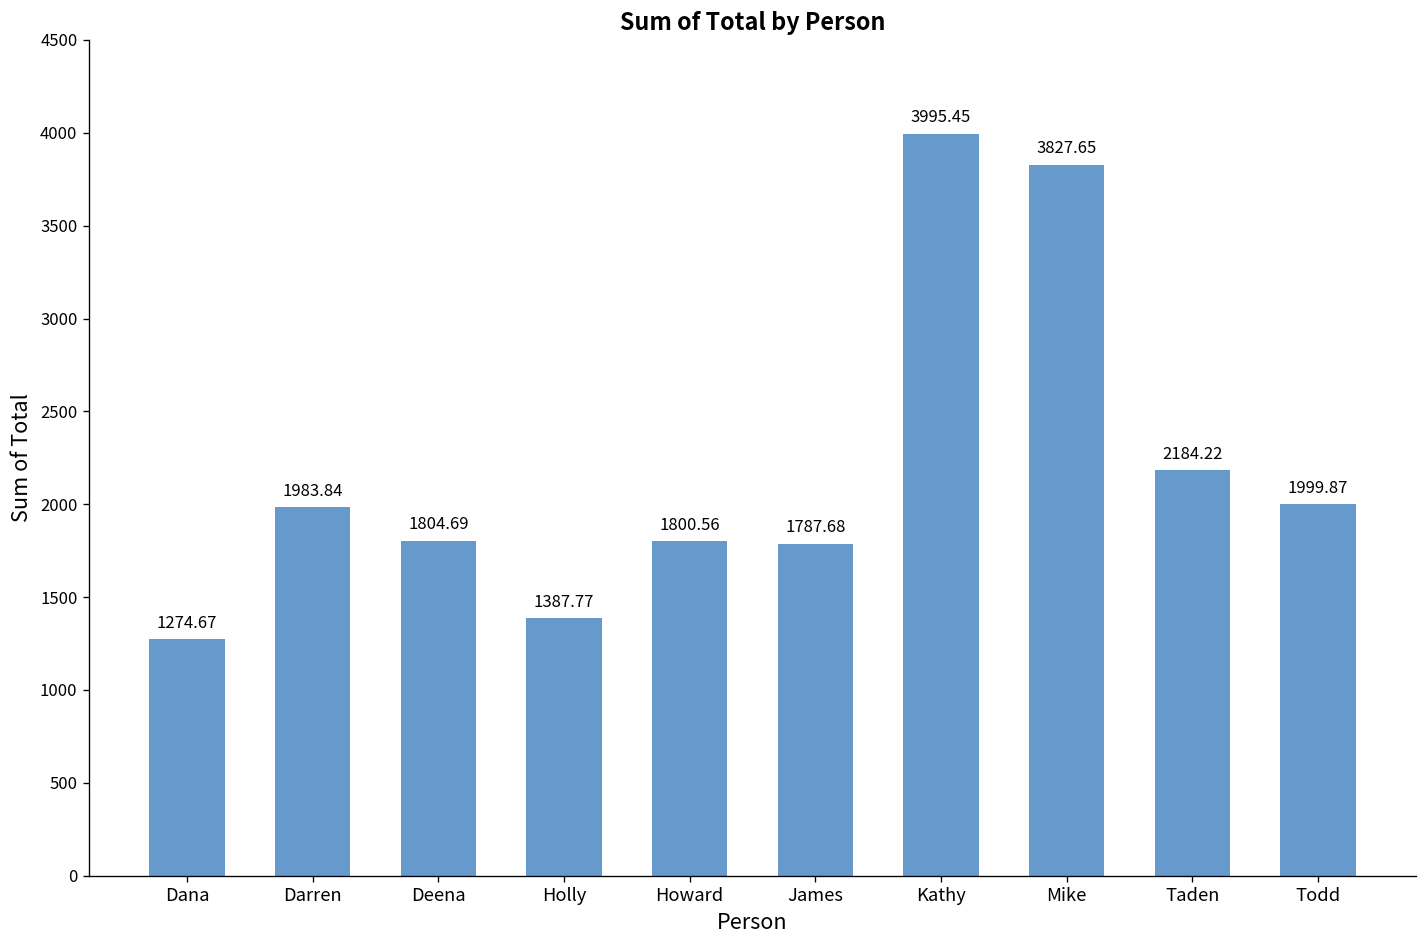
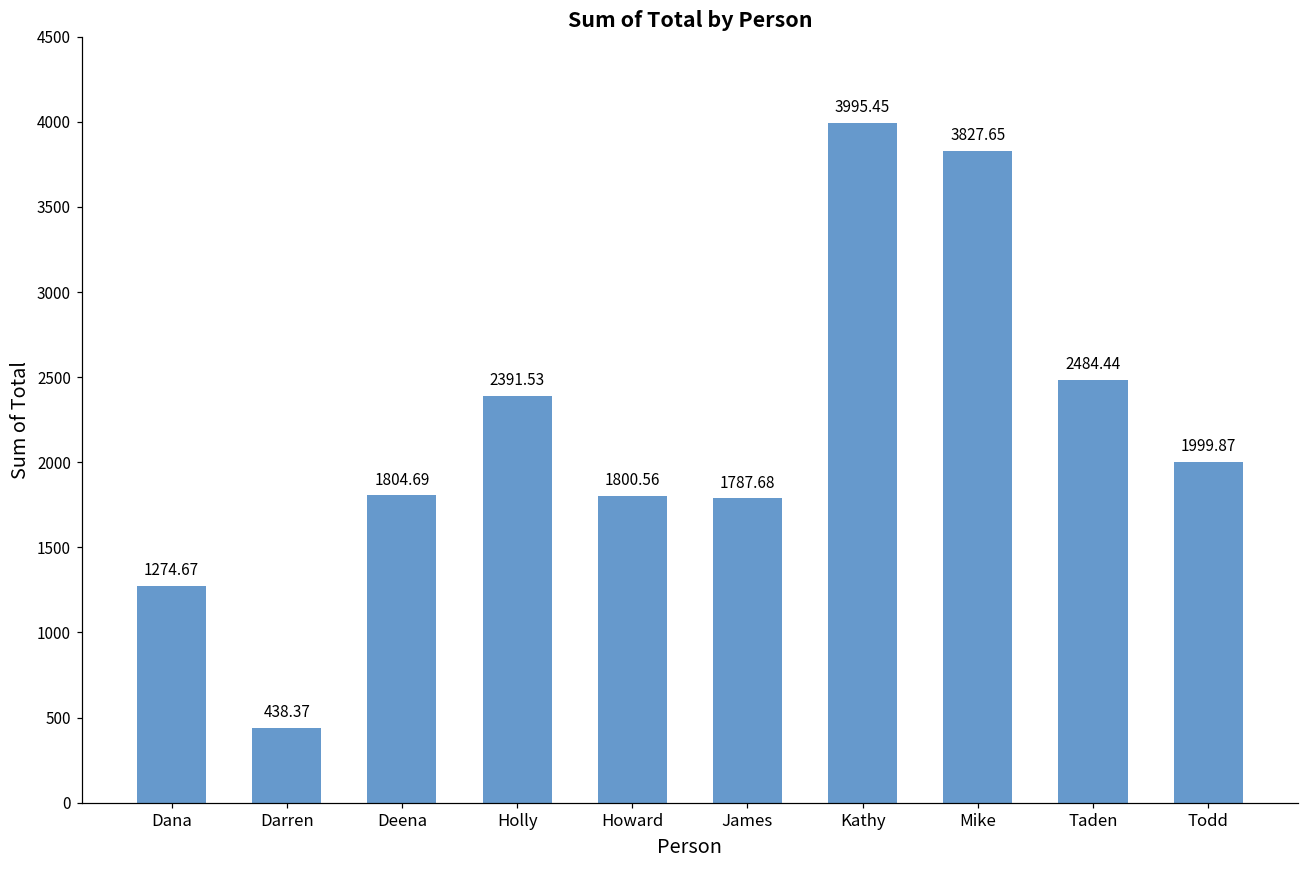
Darren: 1983.84 -> 438.37
Holly: 1387.77 -> 2391.53
Taden: 2184.22 -> 2484.44
